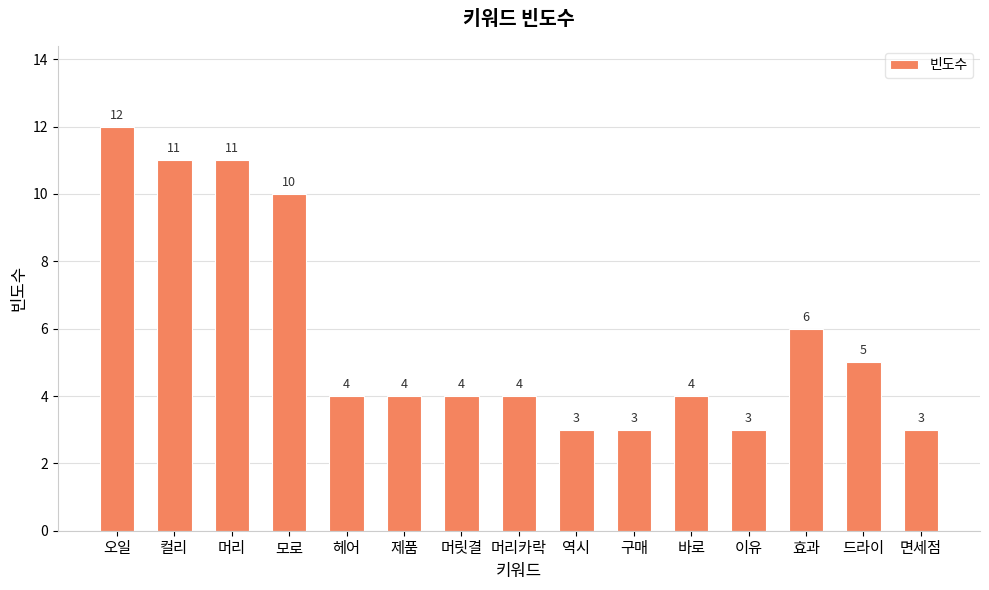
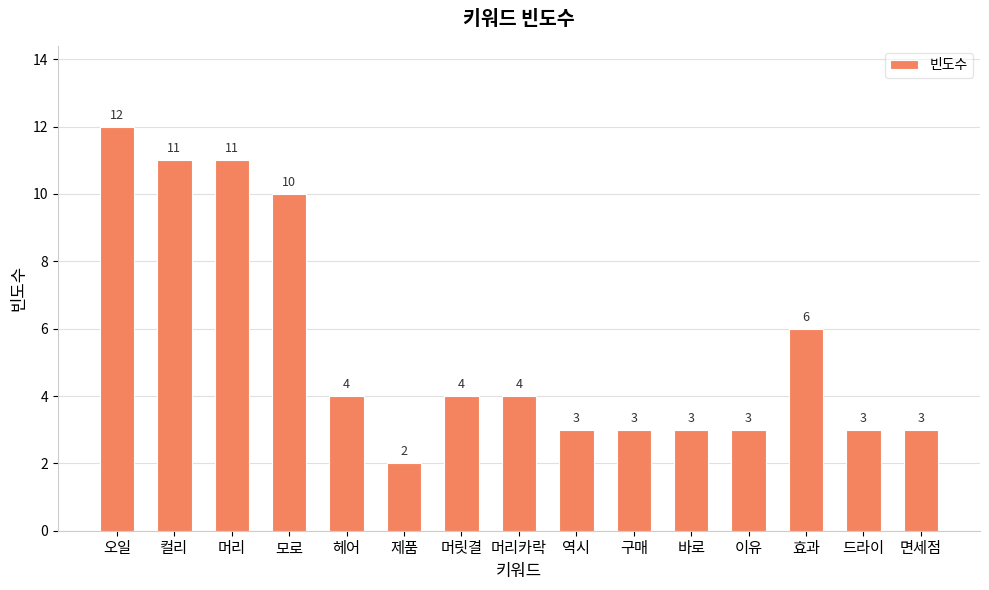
제품: 4 -> 2
바로: 4 -> 3
드라이: 5 -> 3
